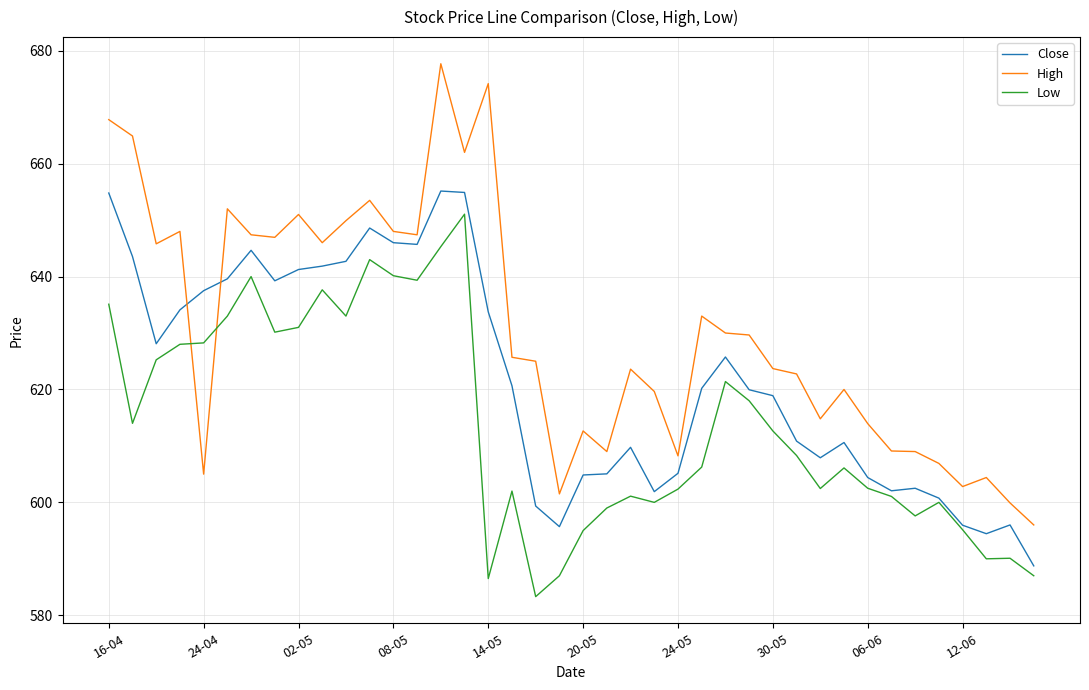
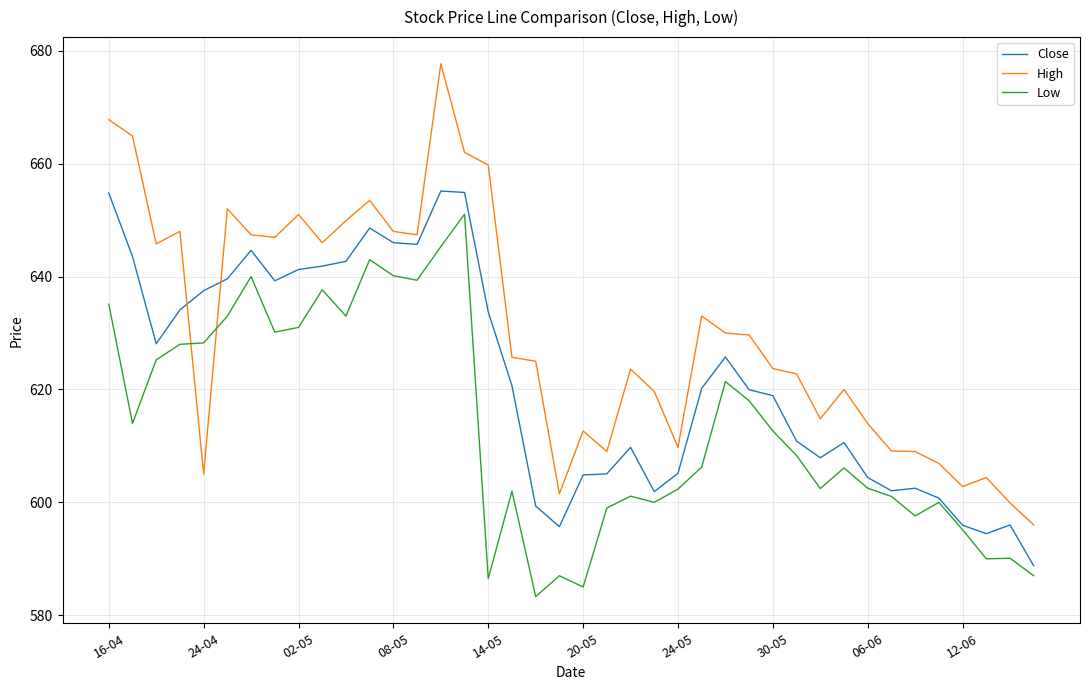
High, 14-05: 674 -> 660
Low, 20-05: 595 -> 585
High, 24-05: 608 -> 610
